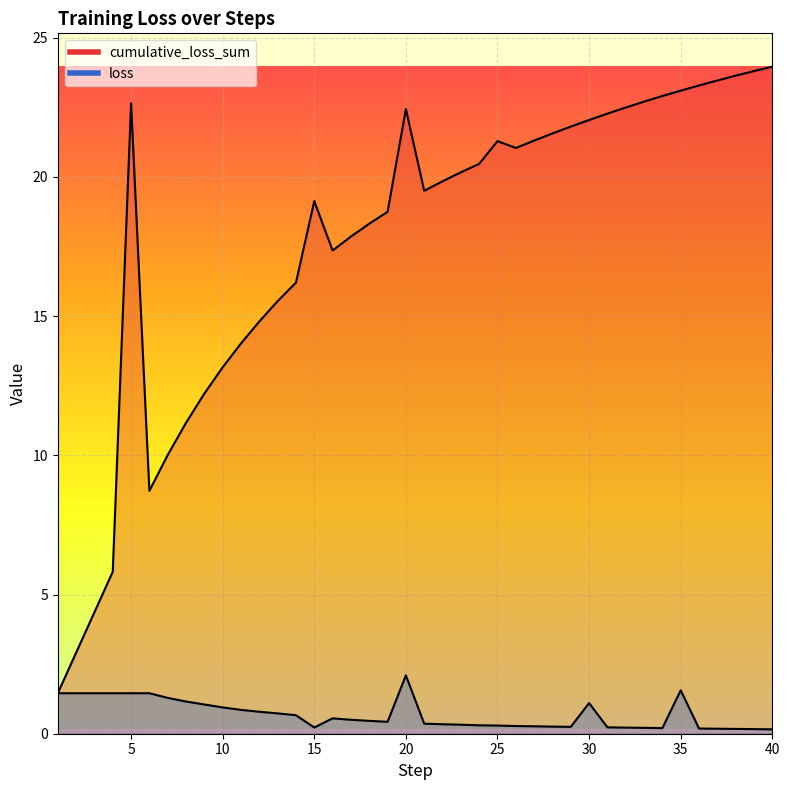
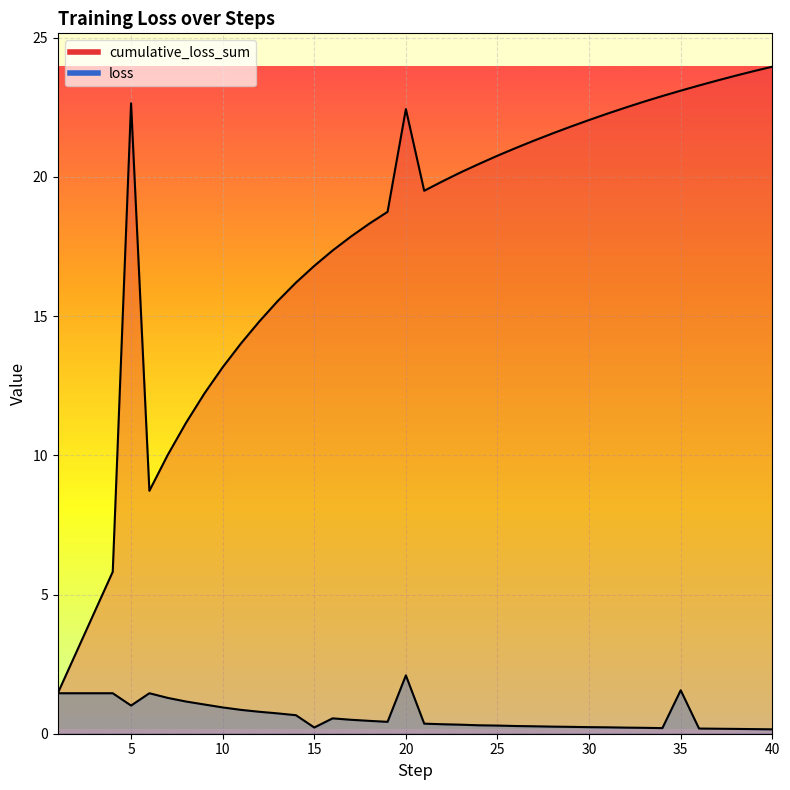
loss, 5: 1.5 -> 1.0
cumulative_loss_sum, 15: 19.1 -> 16.8
cumulative_loss_sum, 25: 21.3 -> 20.8
loss, 30: 1.1 -> 0.2
